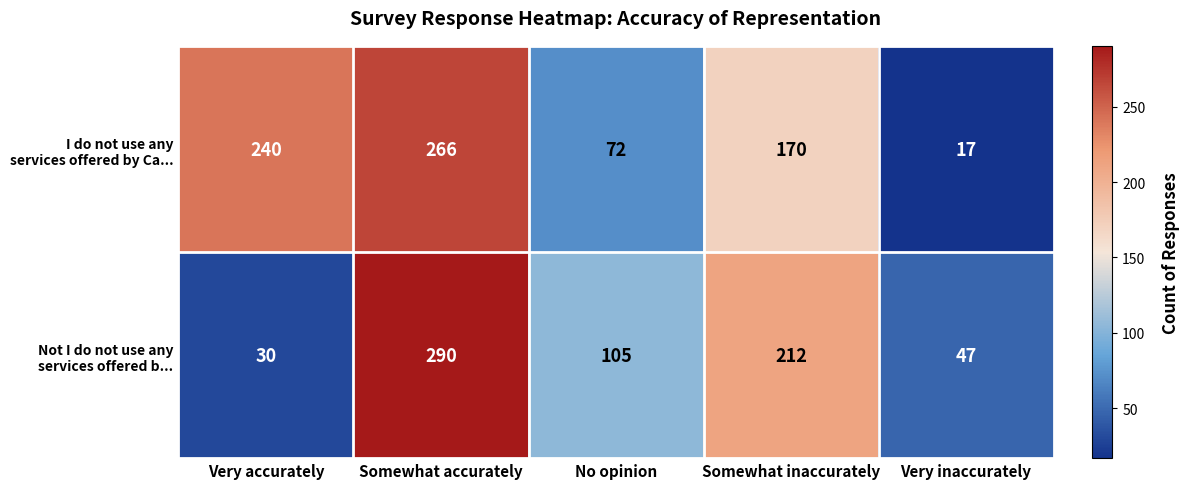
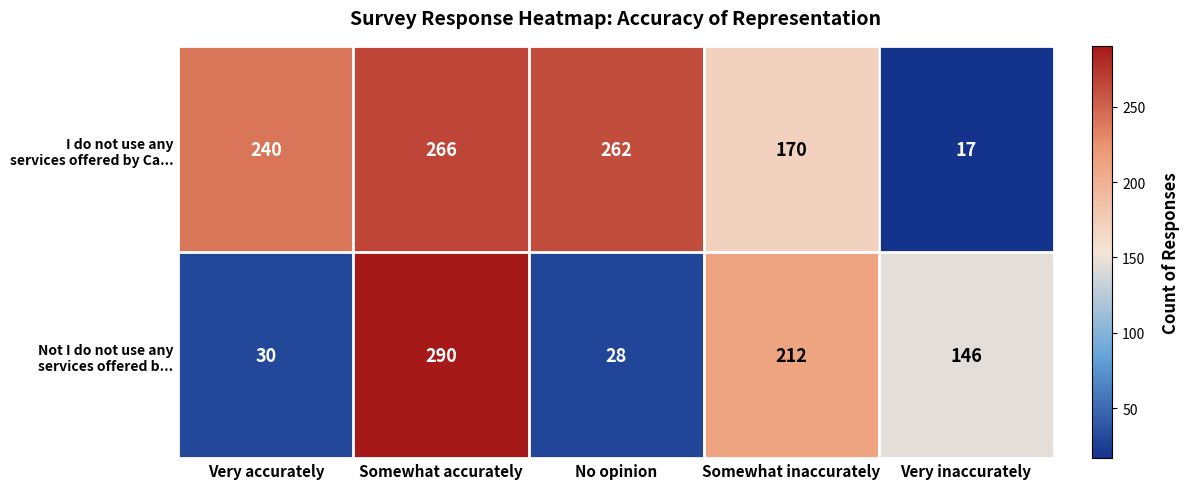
I do not use any services offered by Ca..., No opinion: 72 -> 262
Not I do not use any services offered b..., No opinion: 105 -> 28
Not I do not use any services offered b..., Very inaccurately: 47 -> 146
